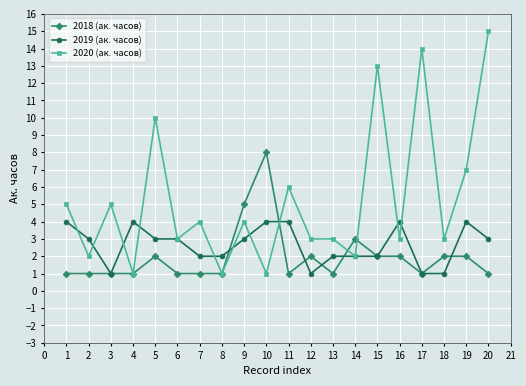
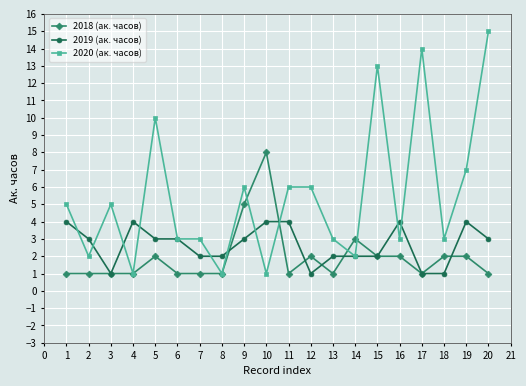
2020 (ак. часов), 7: 4 -> 3
2020 (ак. часов), 9: 4 -> 6
2020 (ак. часов), 12: 3 -> 6
